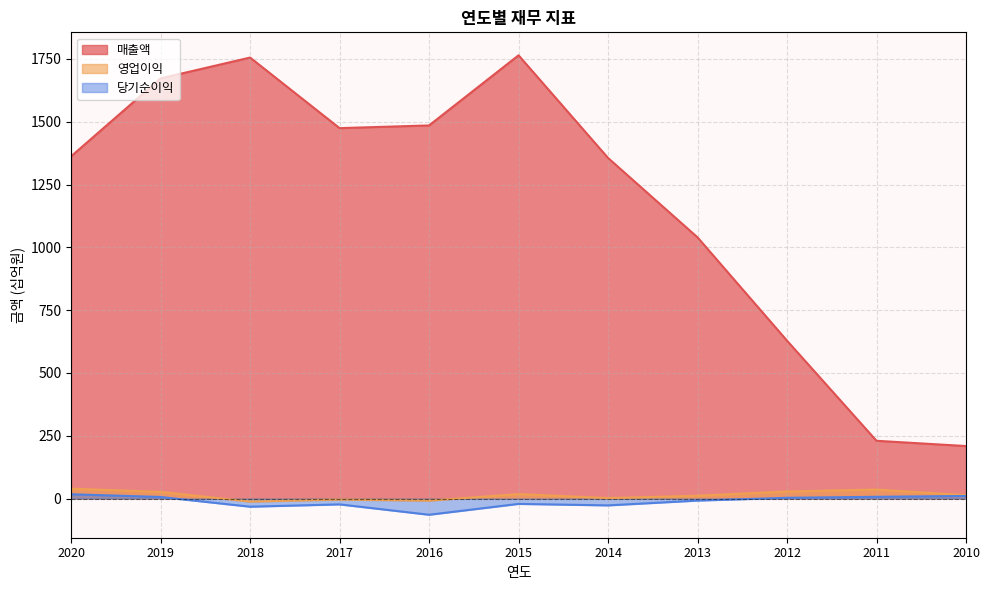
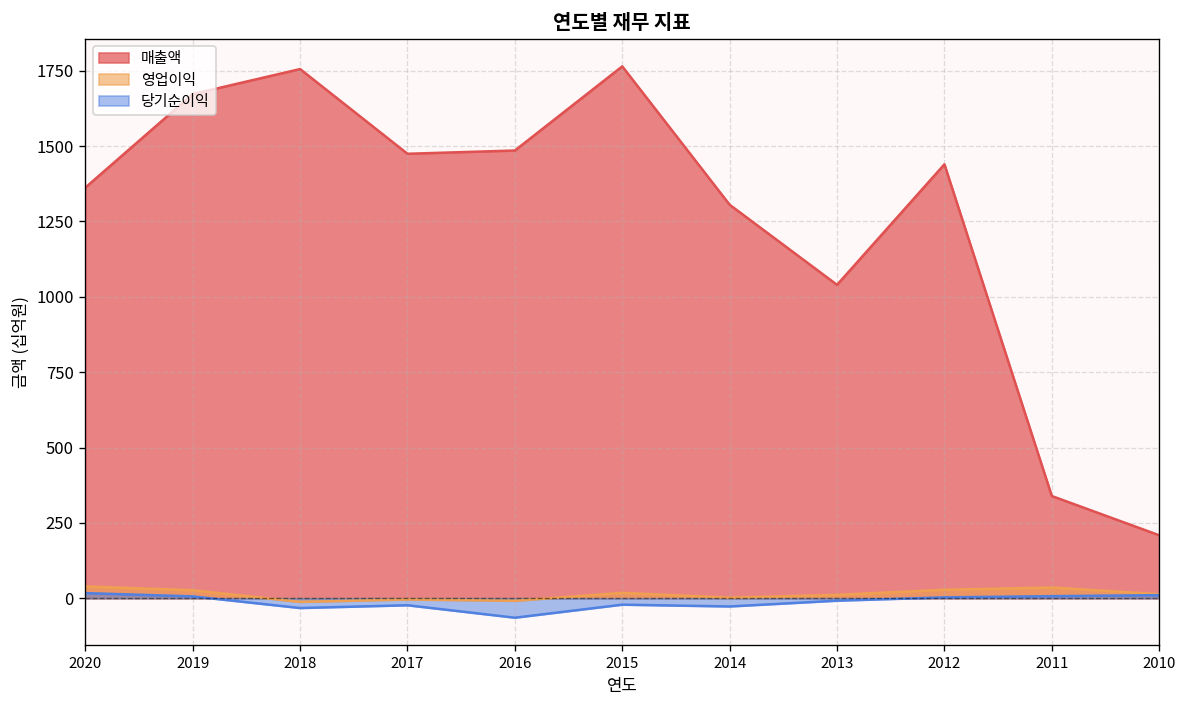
매출액, 2014: 1360 -> 1310
매출액, 2012: 630 -> 1440
매출액, 2011: 230 -> 340
